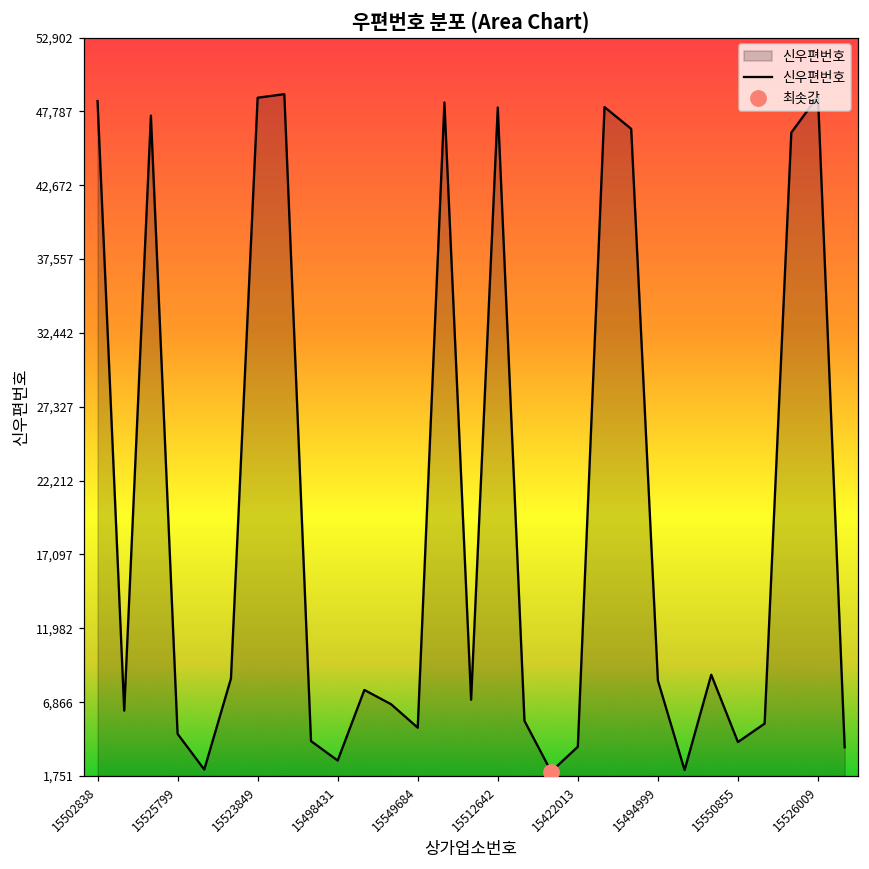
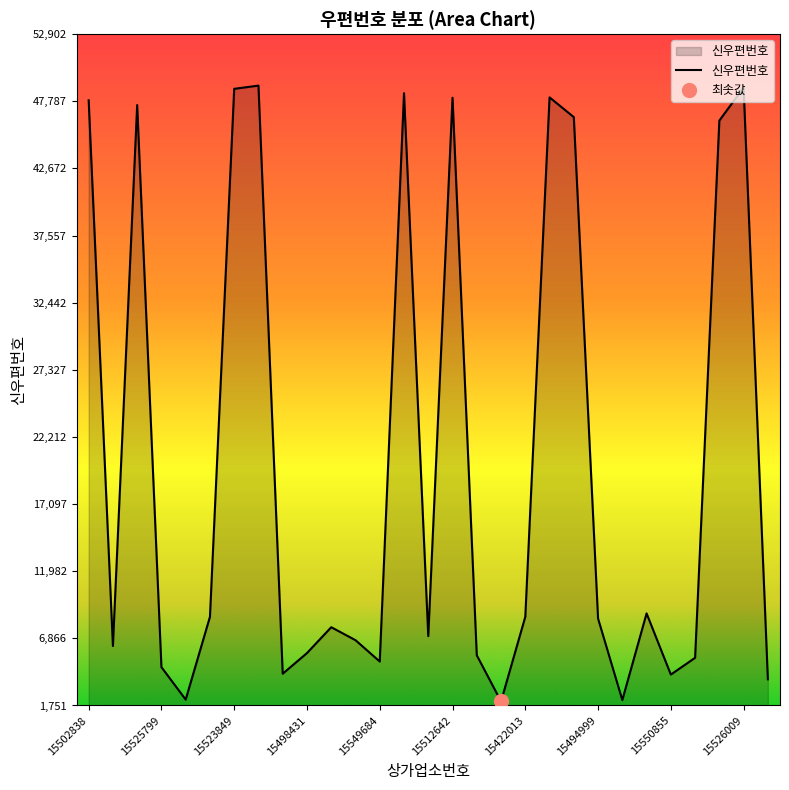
신우편번호, 15502838: 48,500 -> 47,900
신우편번호, 15498431: 2,800 -> 5,700
신우편번호, 15422013: 3,800 -> 8,500
